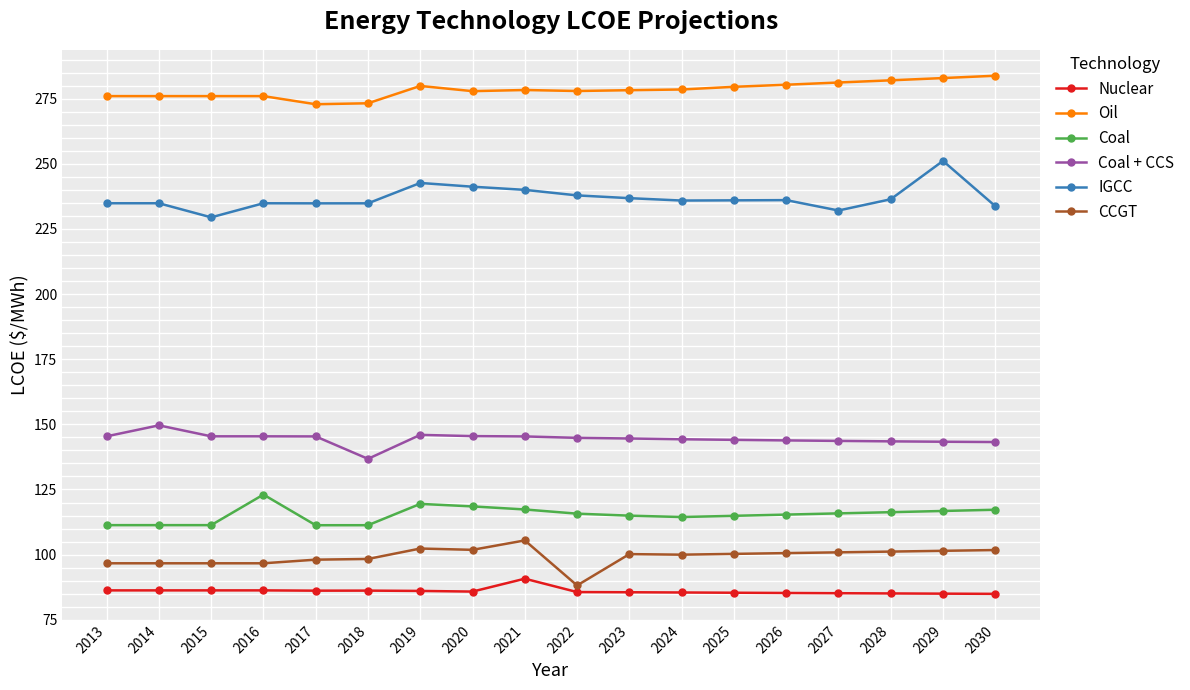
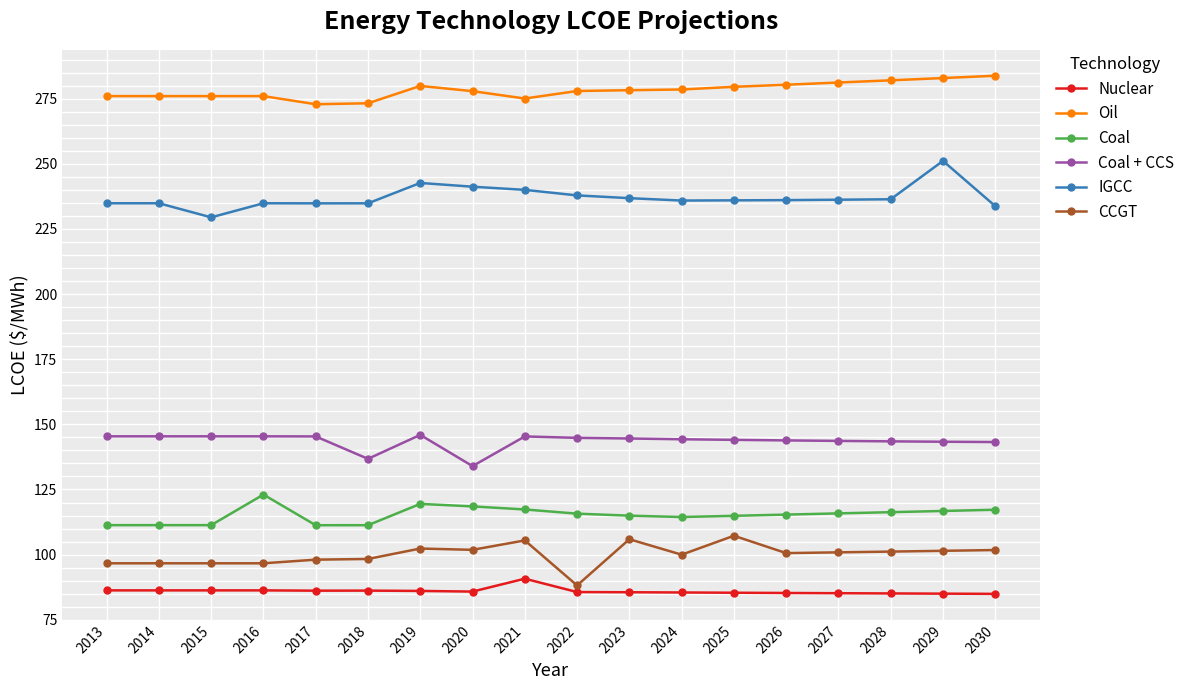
Coal + CCS, 2014: 150 -> 145
Coal + CCS, 2020: 145 -> 134
Oil, 2021: 278 -> 275
CCGT, 2023: 100 -> 106
CCGT, 2025: 100 -> 107
IGCC, 2027: 232 -> 236
